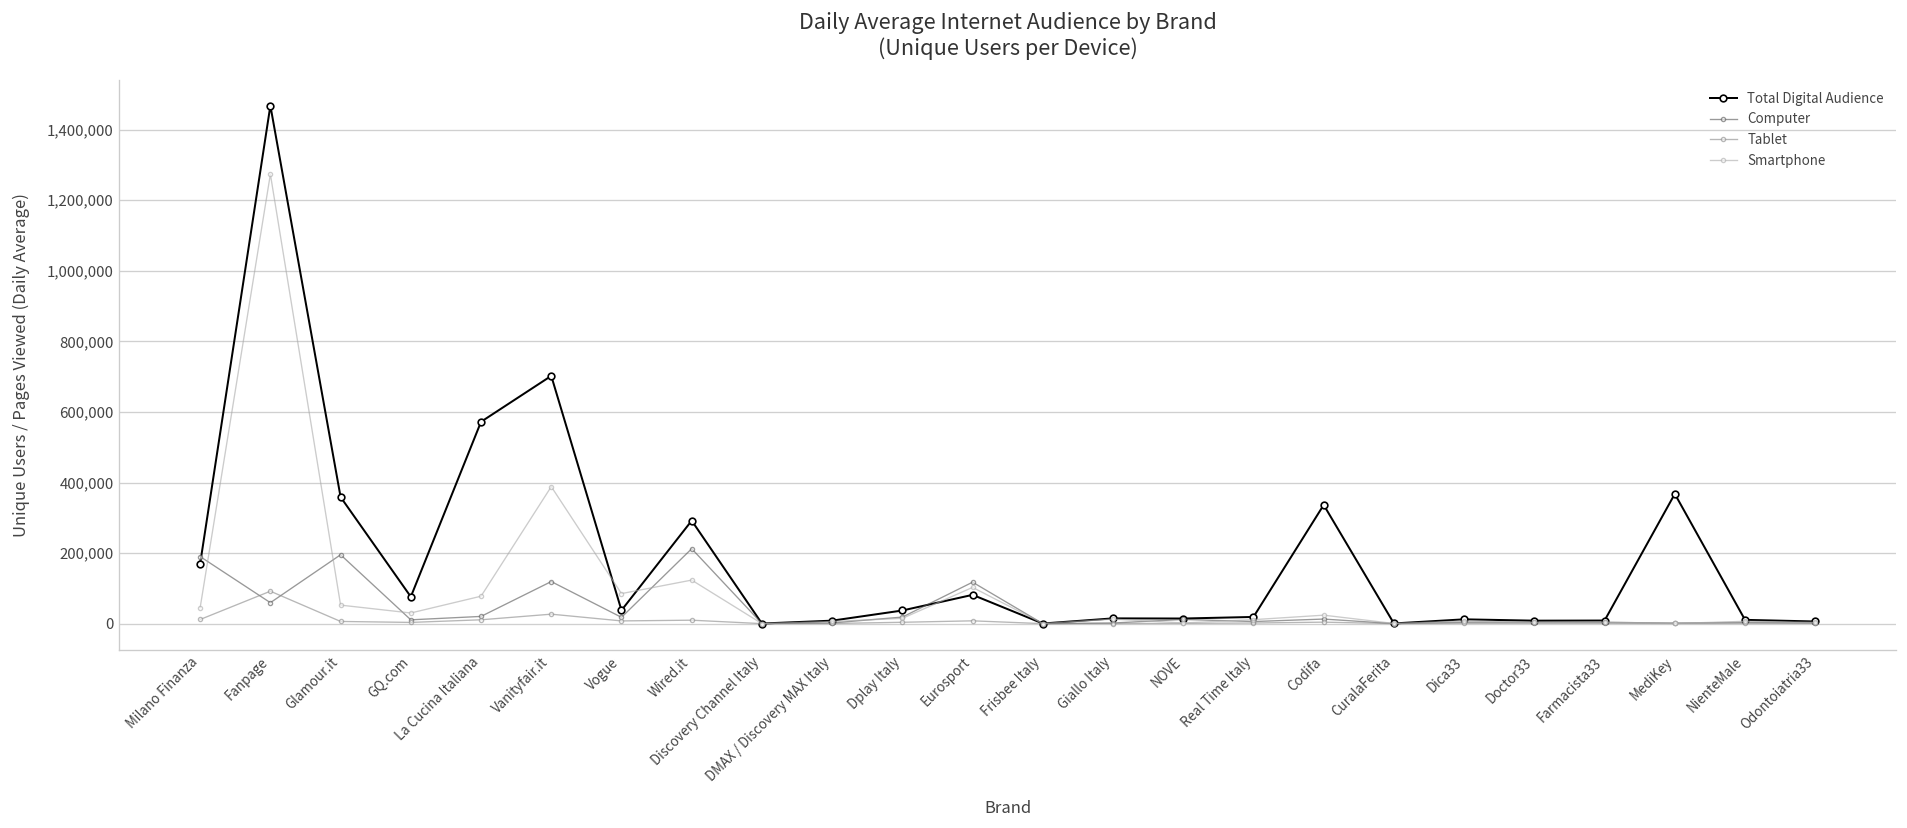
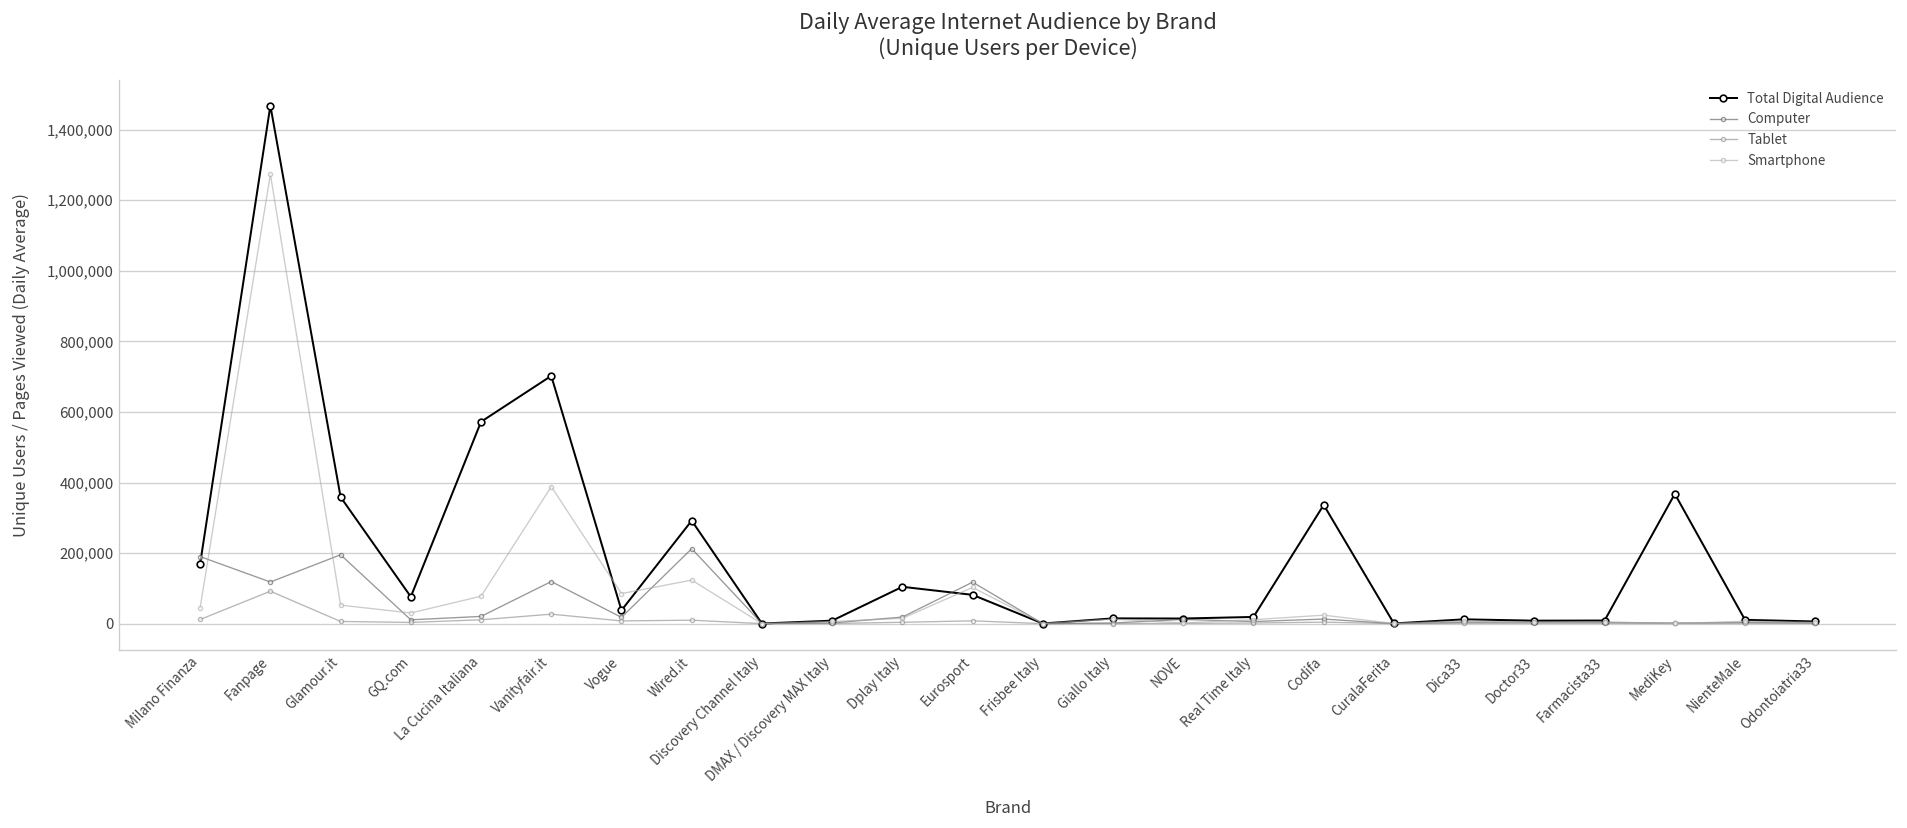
Computer, Fanpage: 60,000 -> 120,000
Total Digital Audience, Dplay Italy: 40,000 -> 100,000
